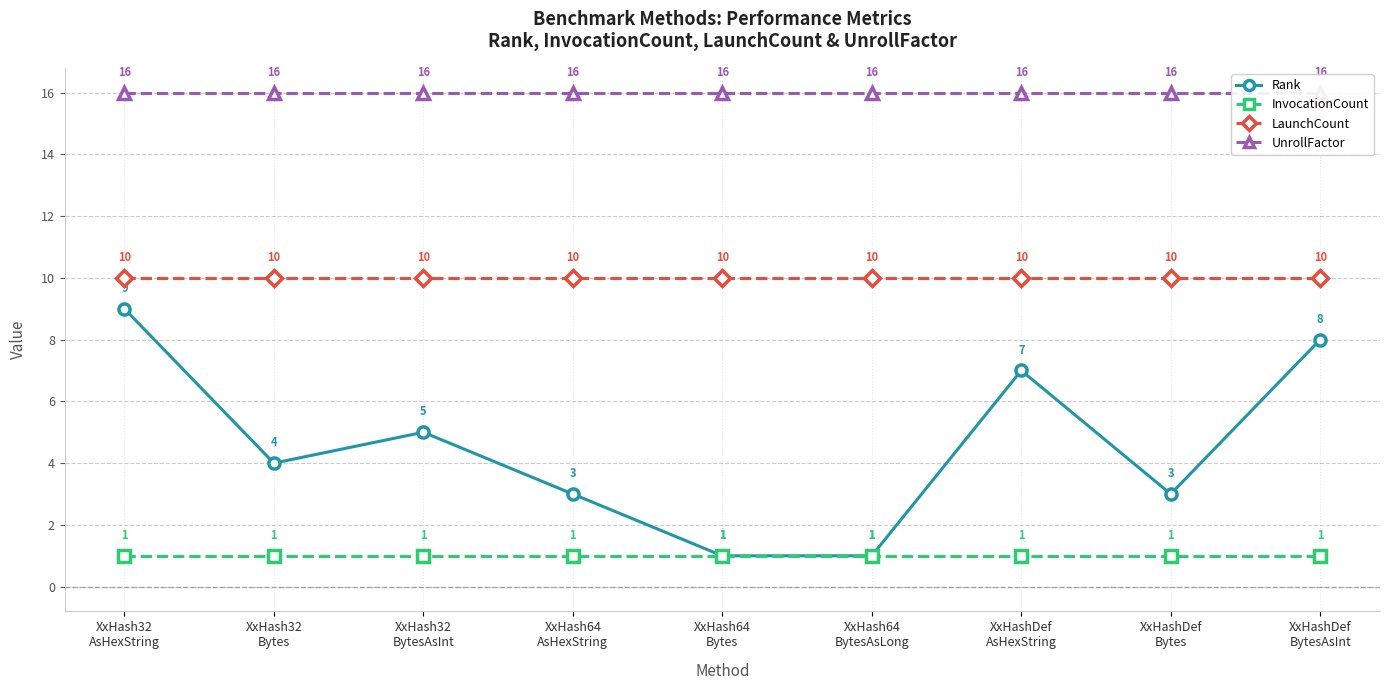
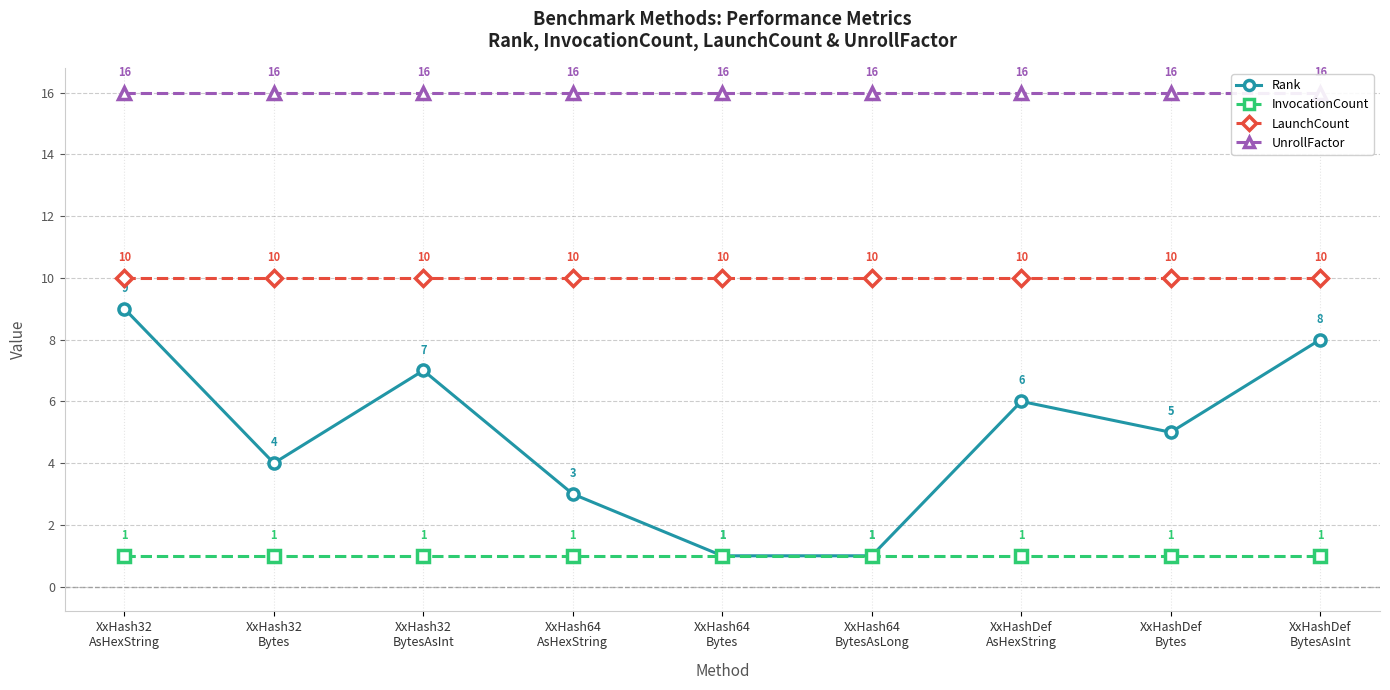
Rank, XxHash32 BytesAsInt: 5 -> 7
Rank, XxHashDef AsHexString: 7 -> 6
Rank, XxHashDef Bytes: 3 -> 5
